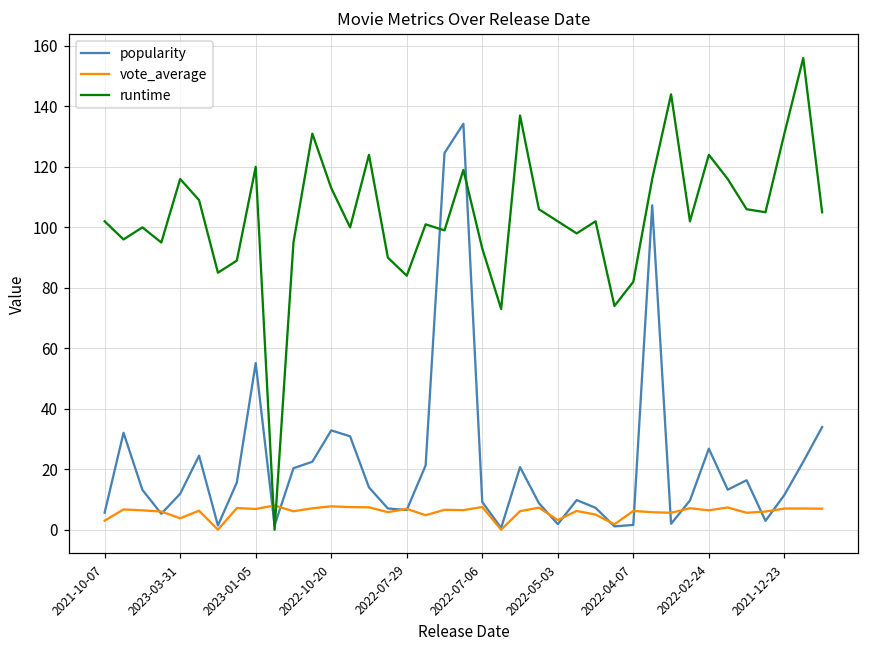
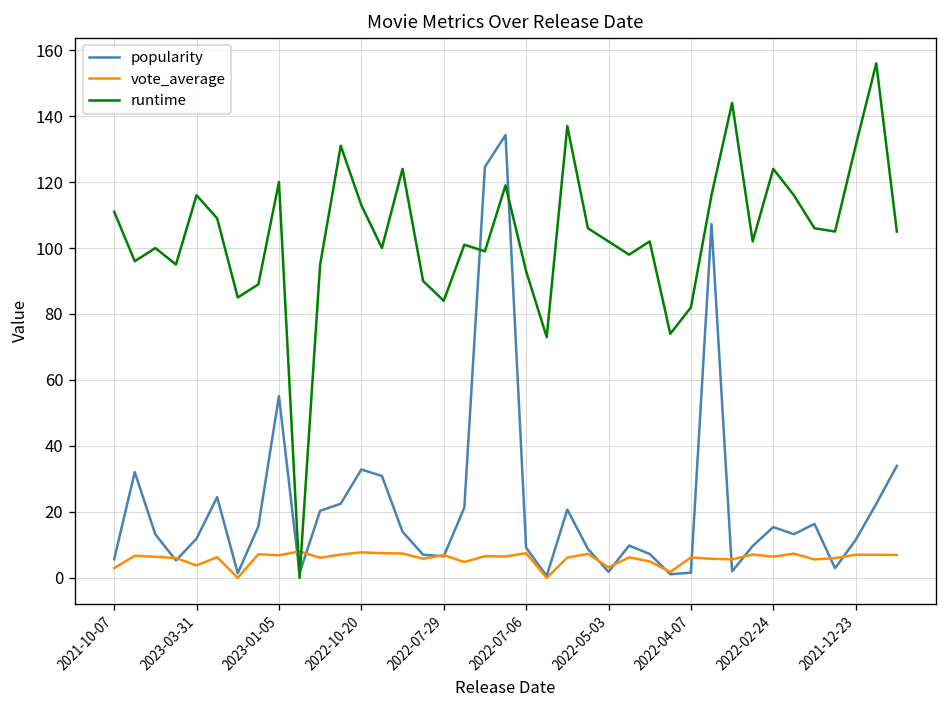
runtime, 2021-10-07: 102 -> 111
popularity, 2022-02-24: 27 -> 15
